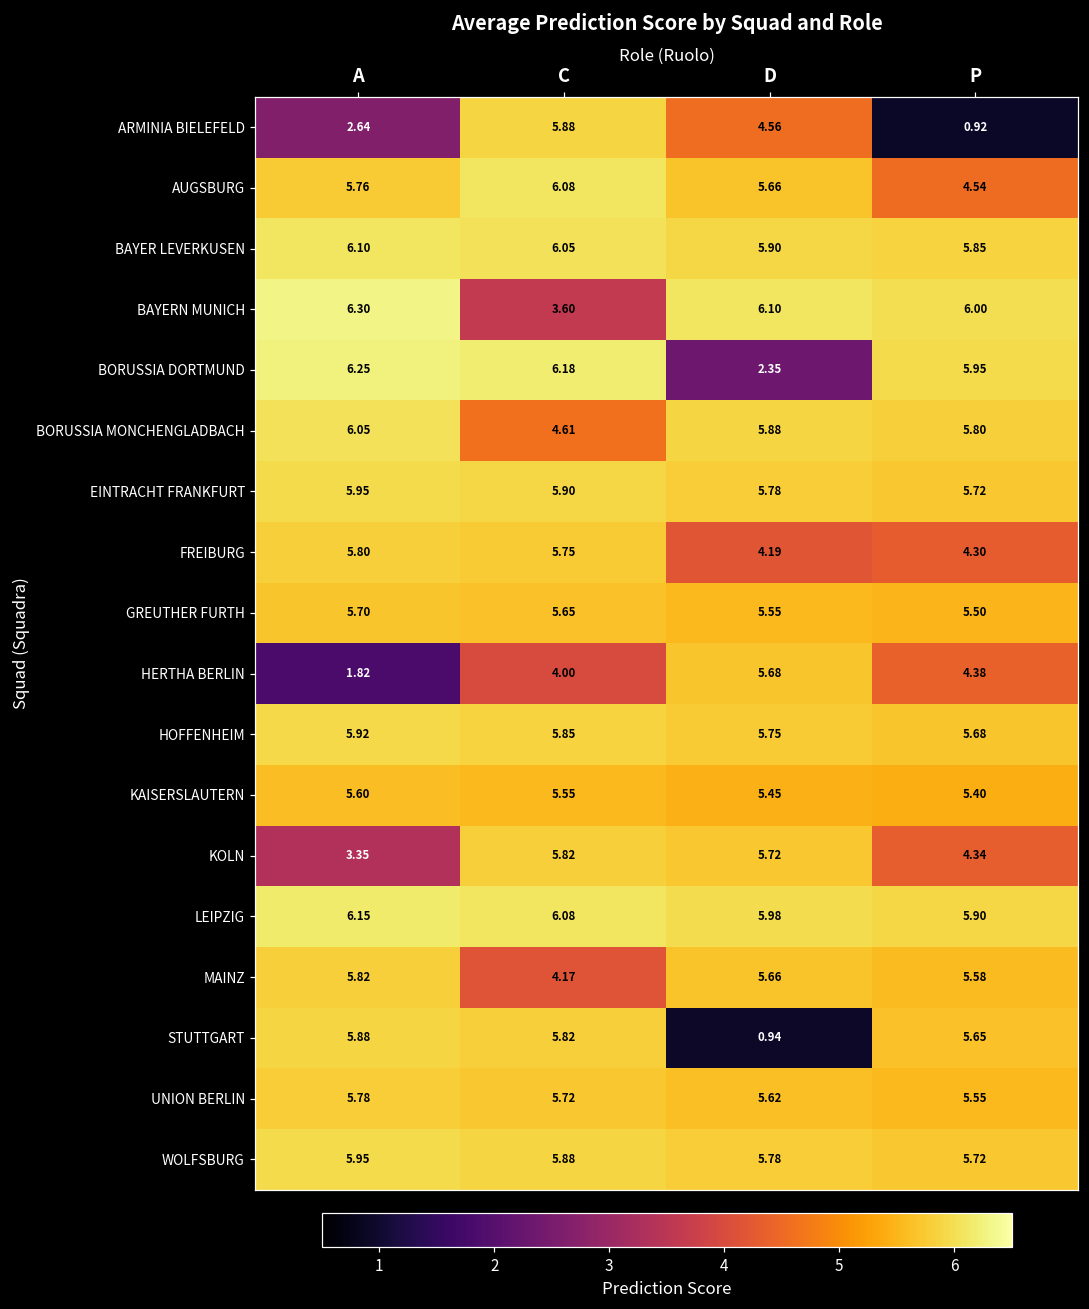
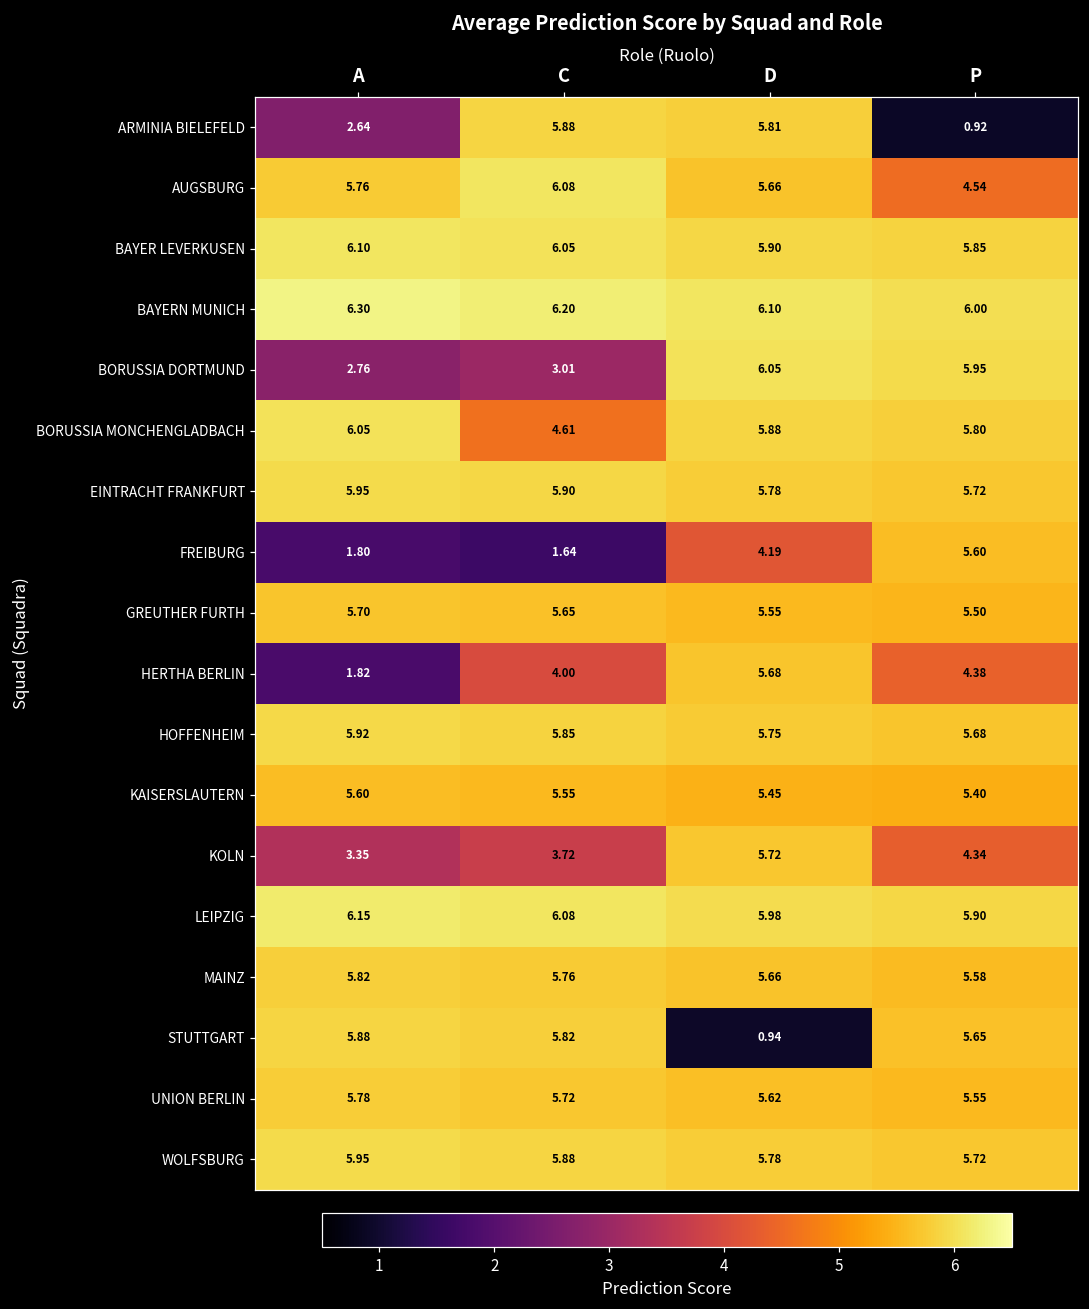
ARMINIA BIELEFELD, D: 4.56 -> 5.81
BAYERN MUNICH, C: 3.60 -> 6.20
BORUSSIA DORTMUND, A: 6.25 -> 2.76
BORUSSIA DORTMUND, C: 6.18 -> 3.01
BORUSSIA DORTMUND, D: 2.35 -> 6.05
FREIBURG, A: 5.80 -> 1.80
FREIBURG, C: 5.75 -> 1.64
FREIBURG, P: 4.30 -> 5.60
KOLN, C: 5.82 -> 3.72
MAINZ, C: 4.17 -> 5.76
